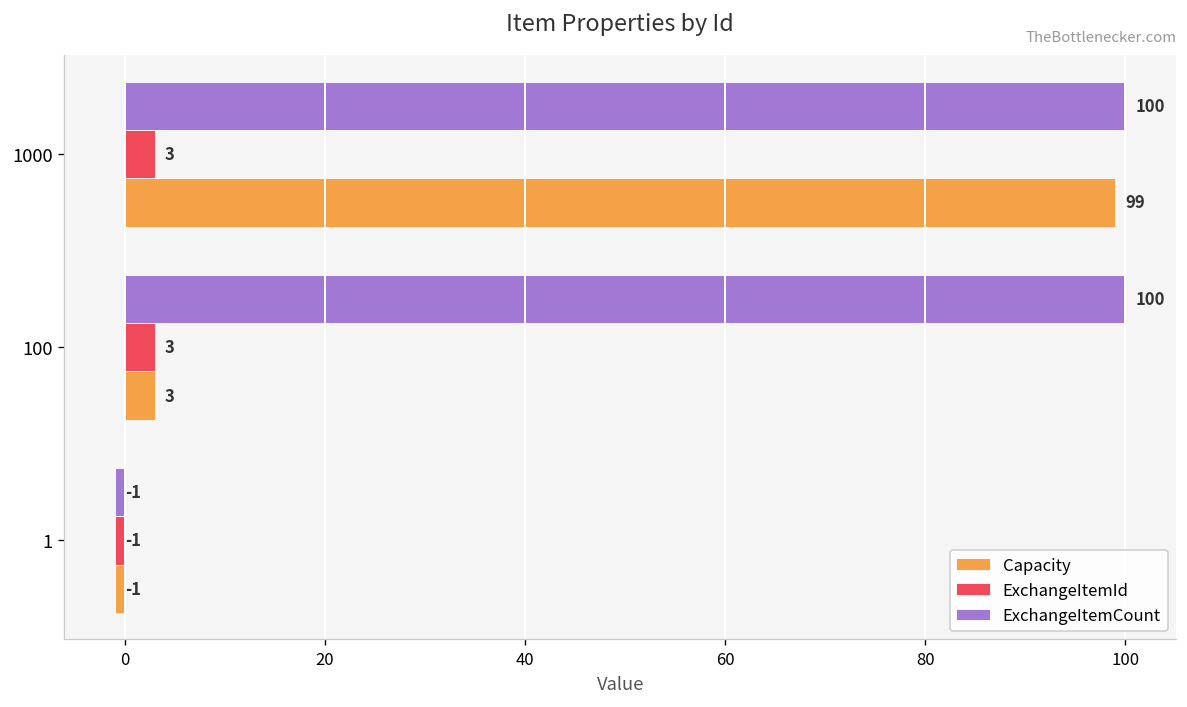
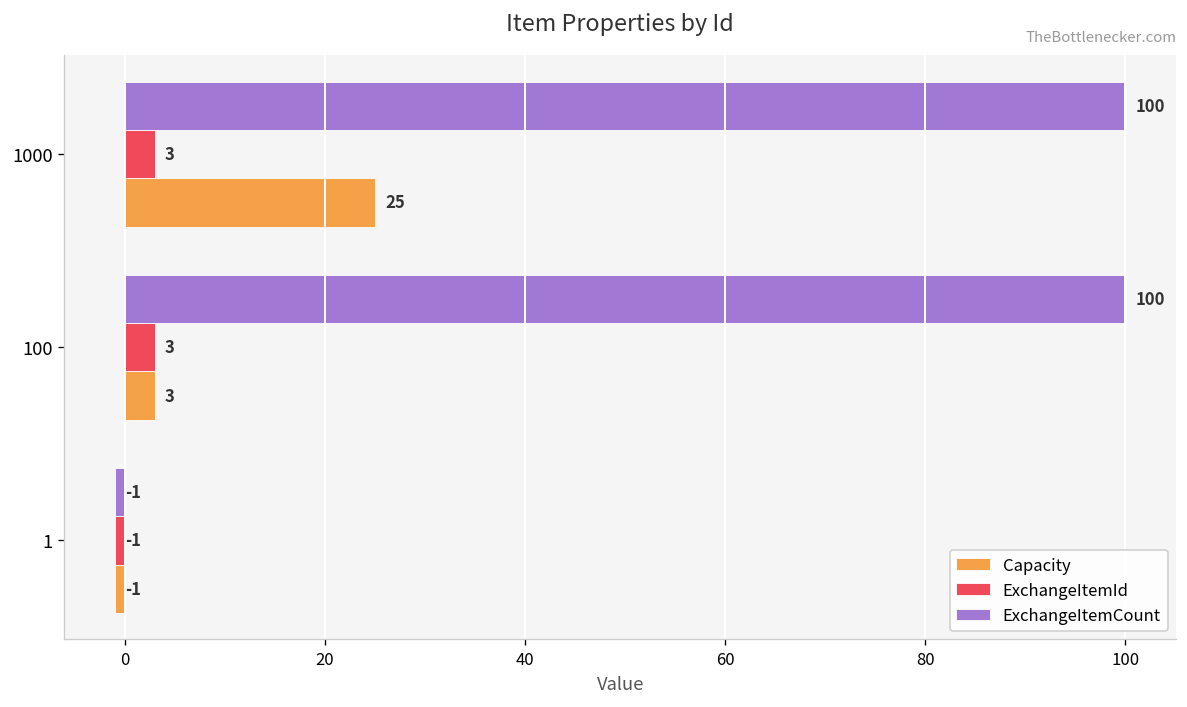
Capacity, 1000: 99 -> 25
